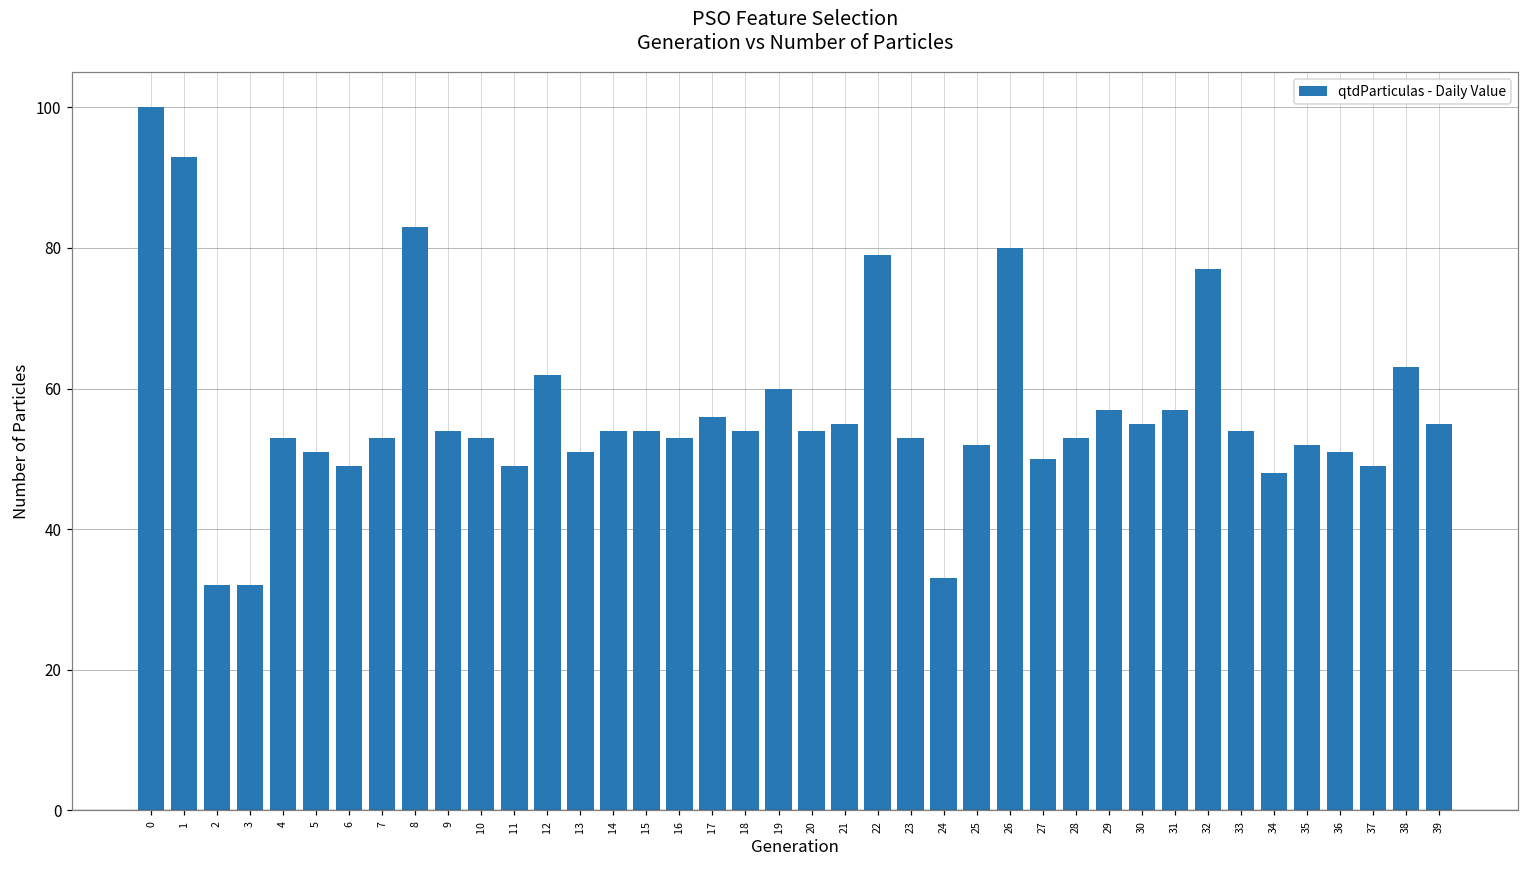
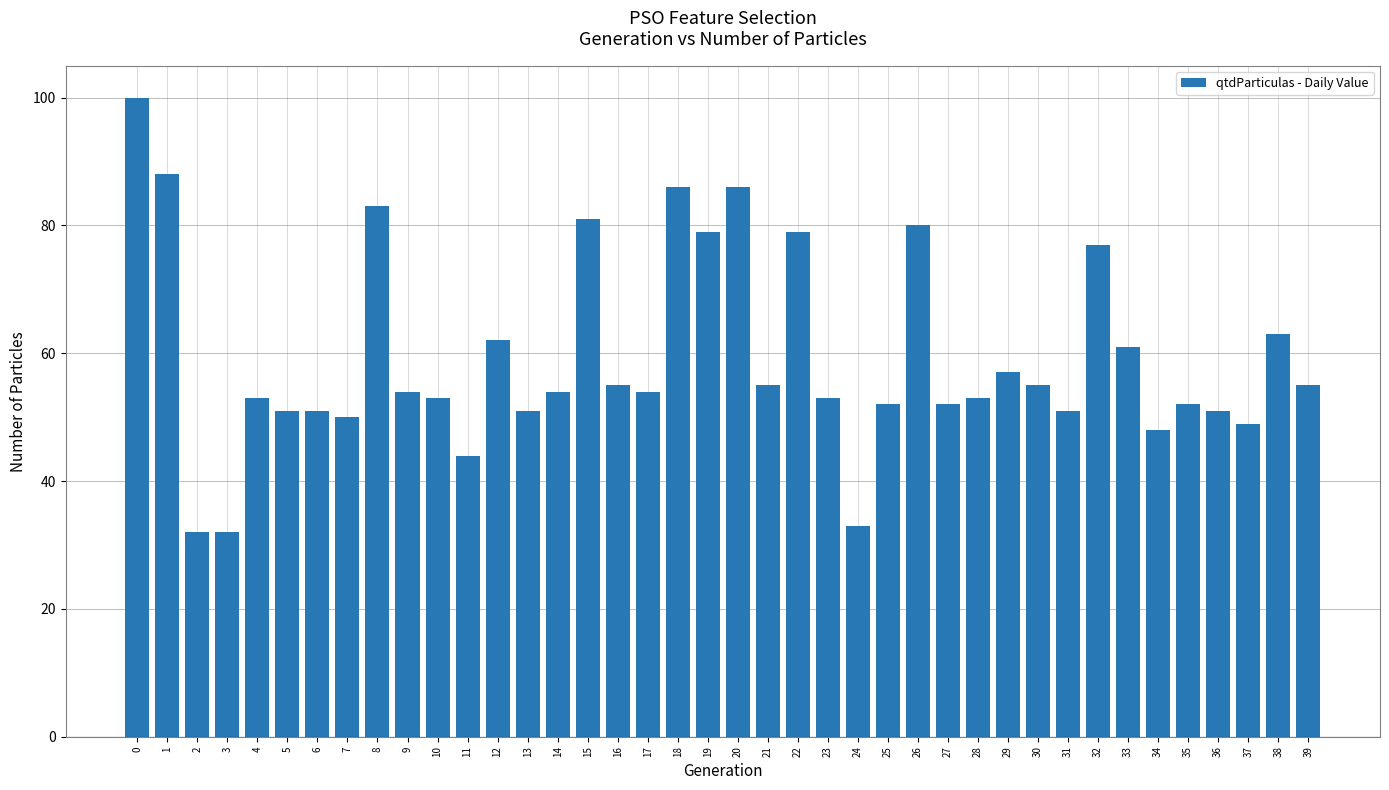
1: 93 -> 88
6: 49 -> 51
7: 53 -> 50
11: 49 -> 44
15: 54 -> 81
16: 53 -> 55
17: 56 -> 54
18: 54 -> 86
19: 60 -> 79
20: 54 -> 86
27: 50 -> 52
31: 57 -> 51
33: 54 -> 61
